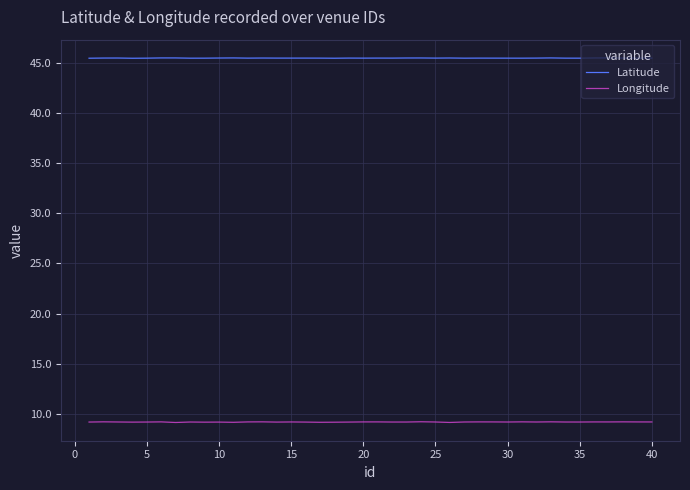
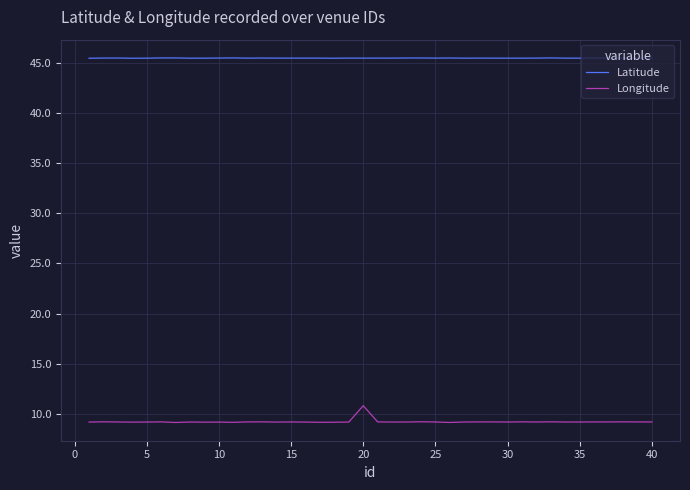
Longitude, 20: 9.2 -> 10.8
